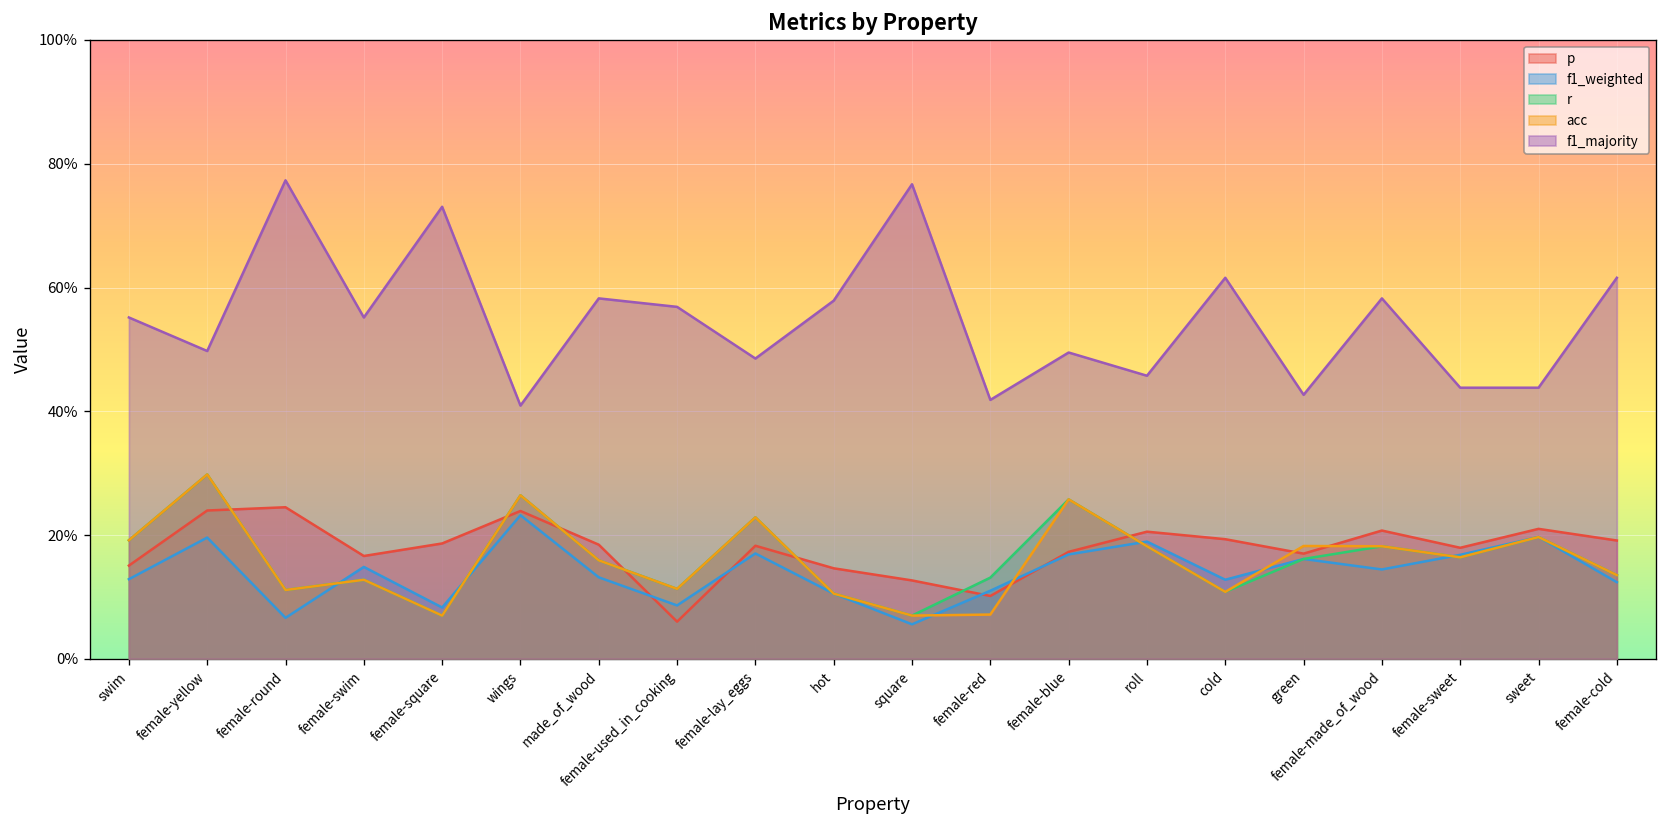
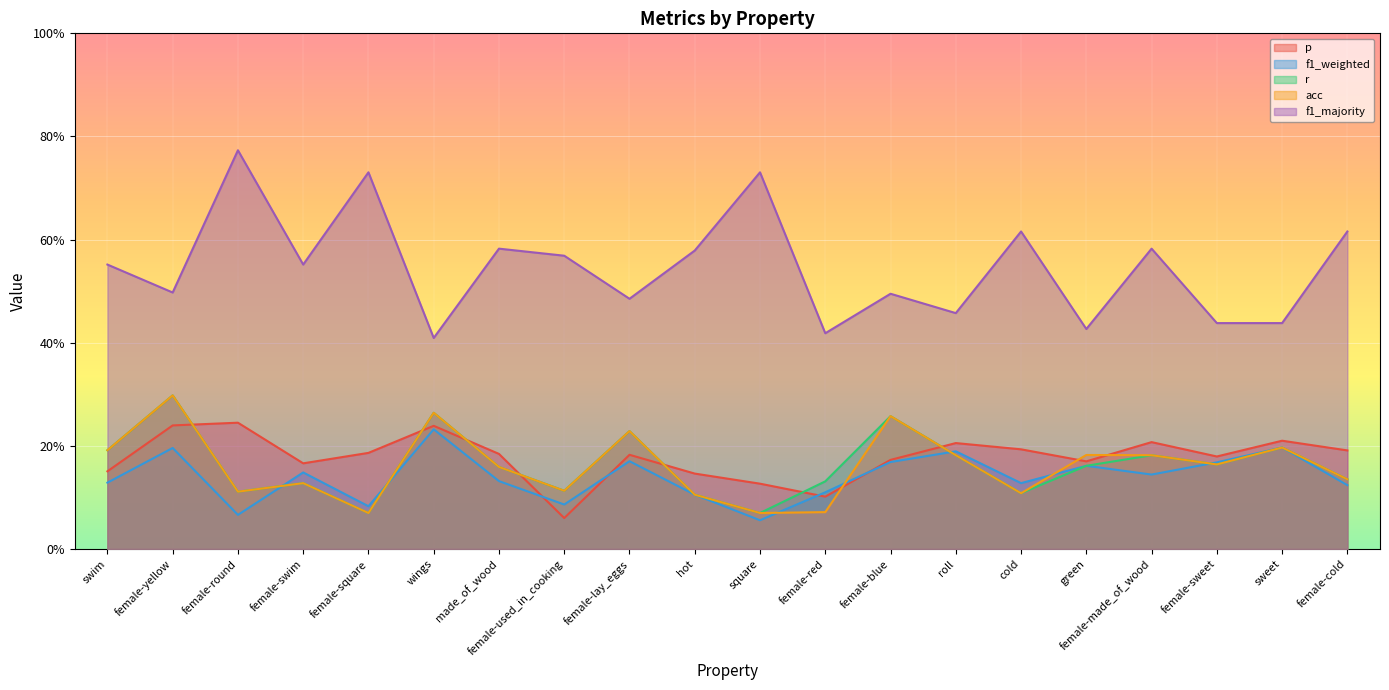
f1_majority, square: 77% -> 73%
